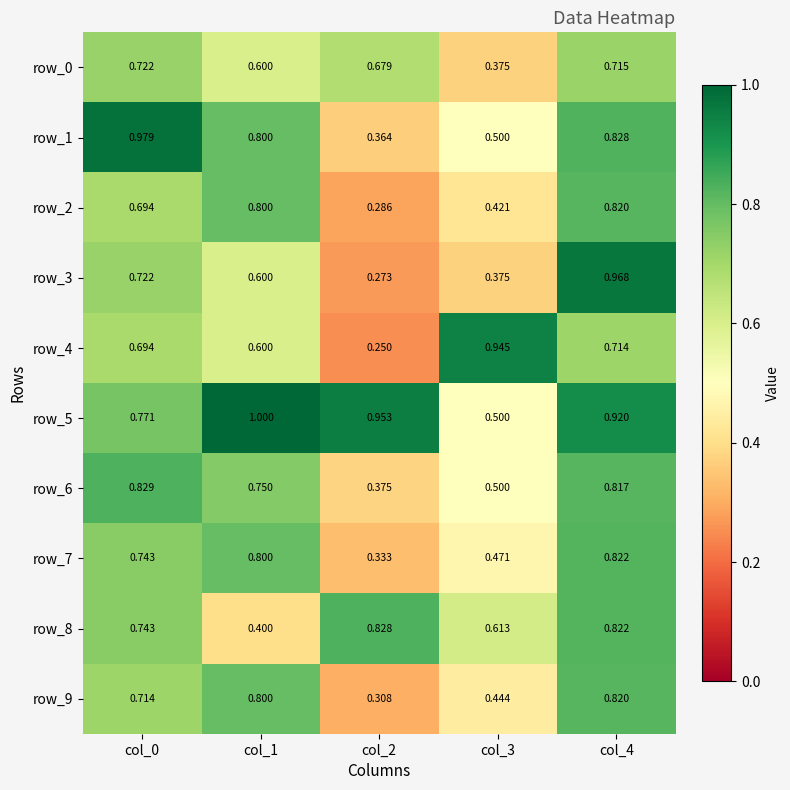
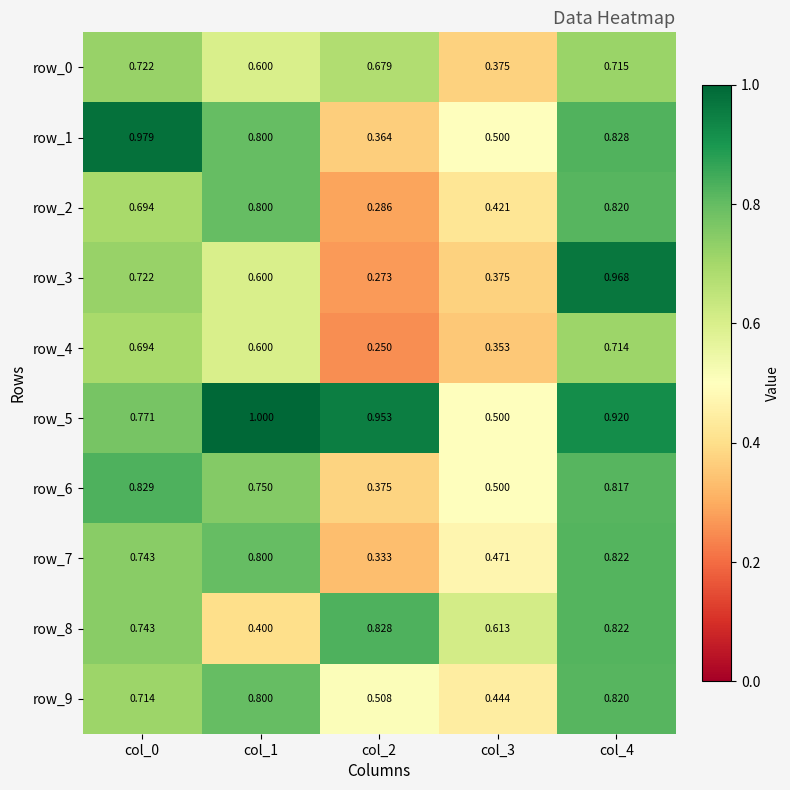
row_4, col_3: 0.945 -> 0.353
row_9, col_2: 0.308 -> 0.508
